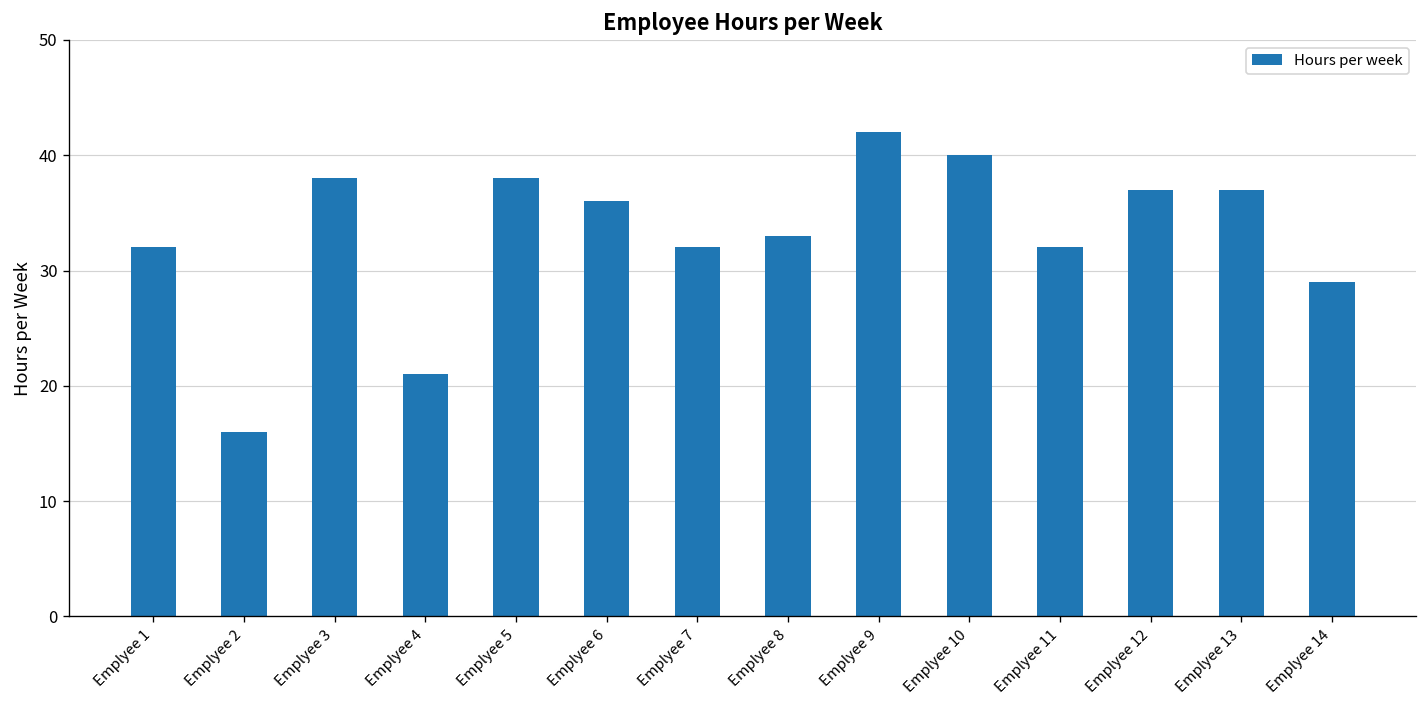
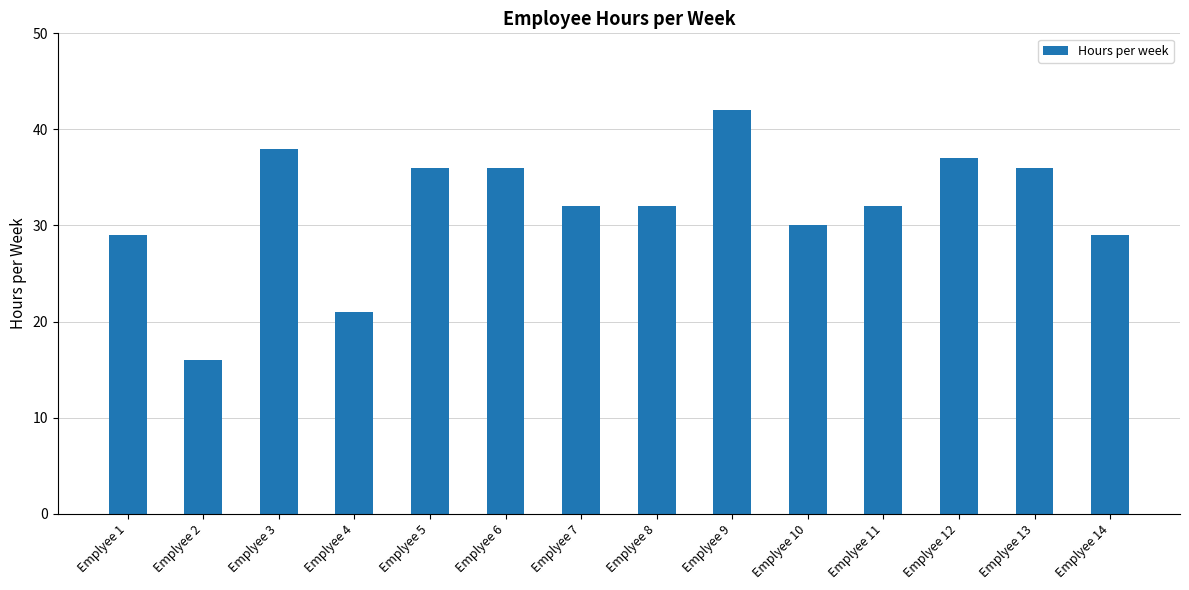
Emplyee 1: 32 -> 29
Emplyee 5: 38 -> 36
Emplyee 8: 33 -> 32
Emplyee 10: 40 -> 30
Emplyee 13: 37 -> 36
